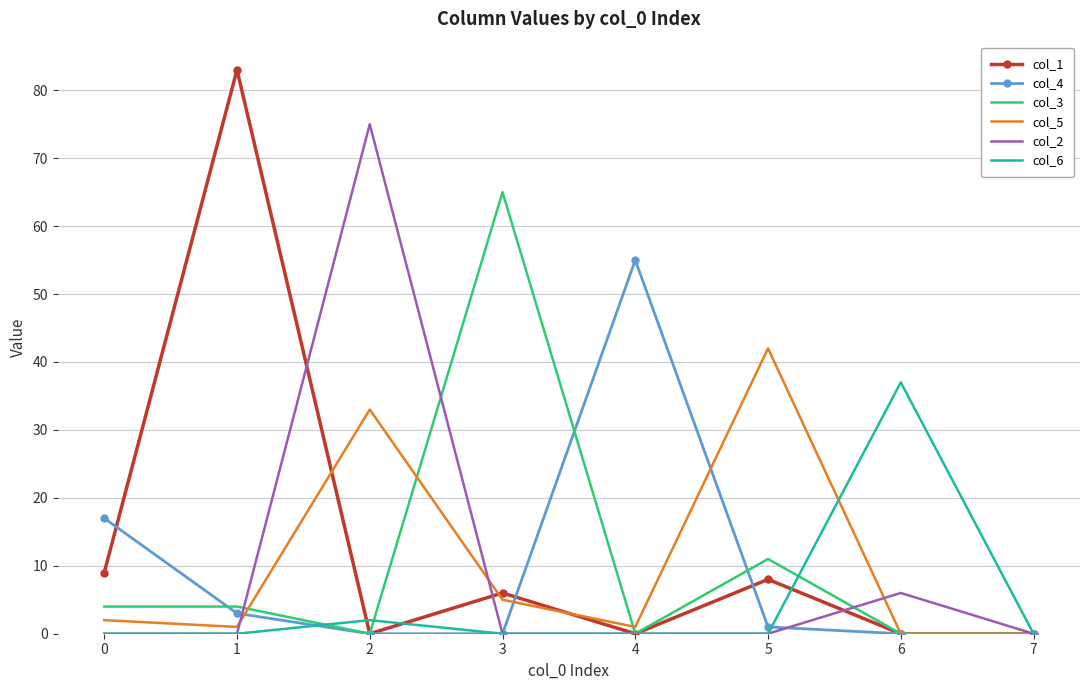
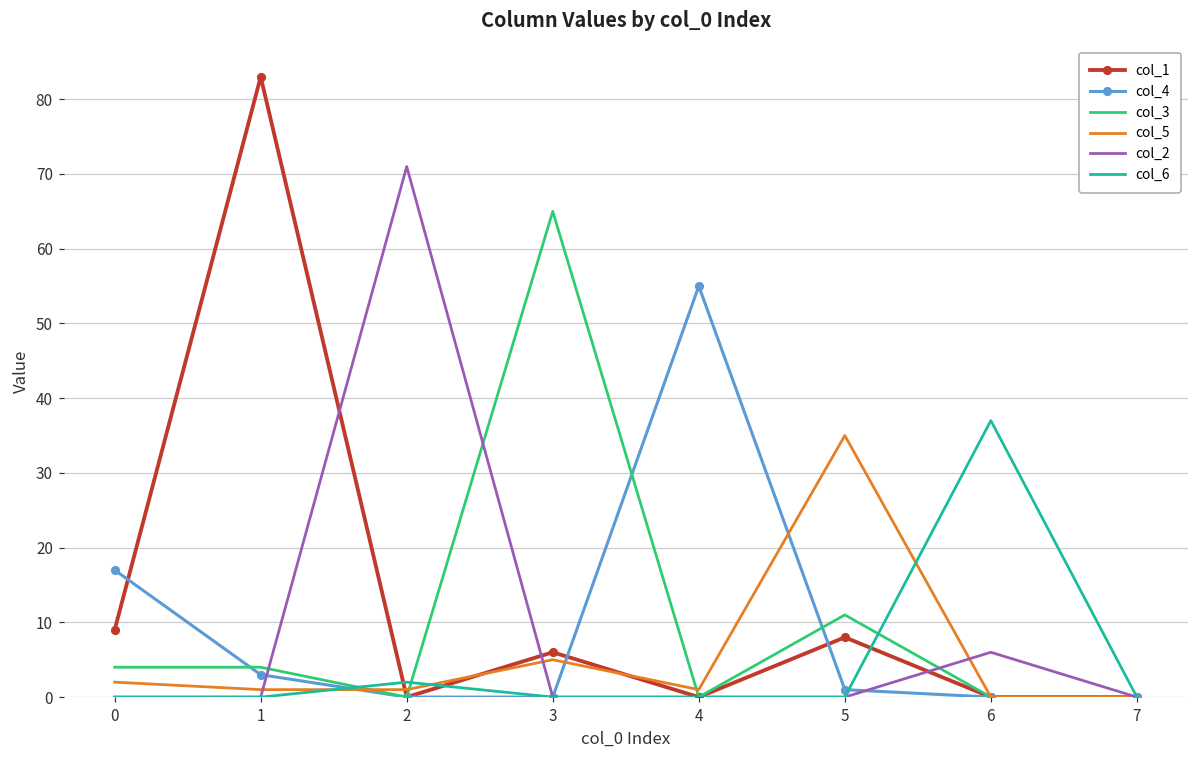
col_5, 2: 33 -> 1
col_2, 2: 75 -> 71
col_5, 5: 42 -> 35
